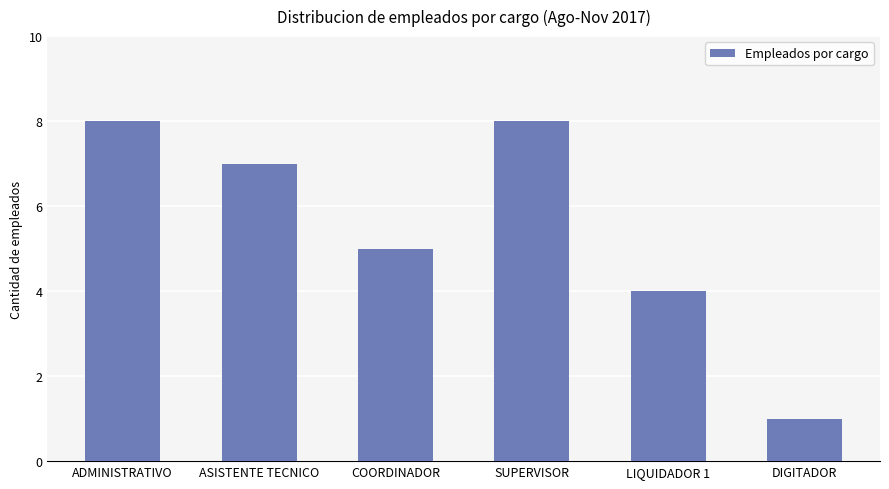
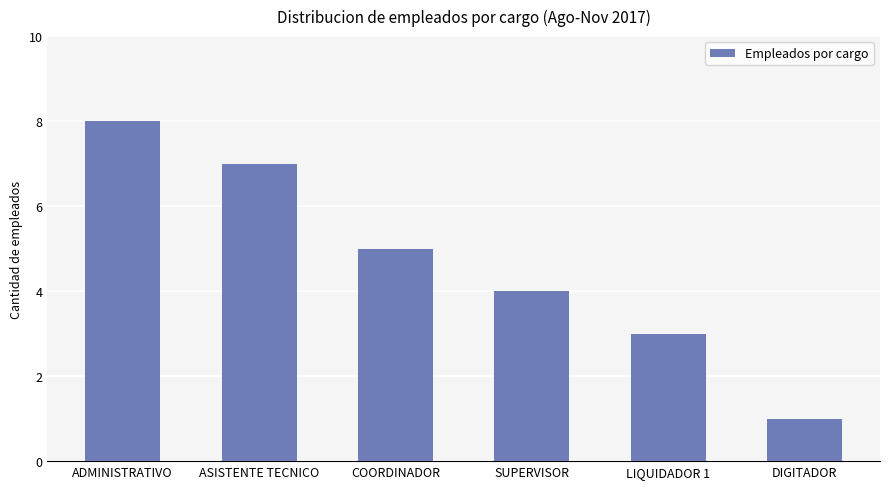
SUPERVISOR: 8 -> 4
LIQUIDADOR 1: 4 -> 3
